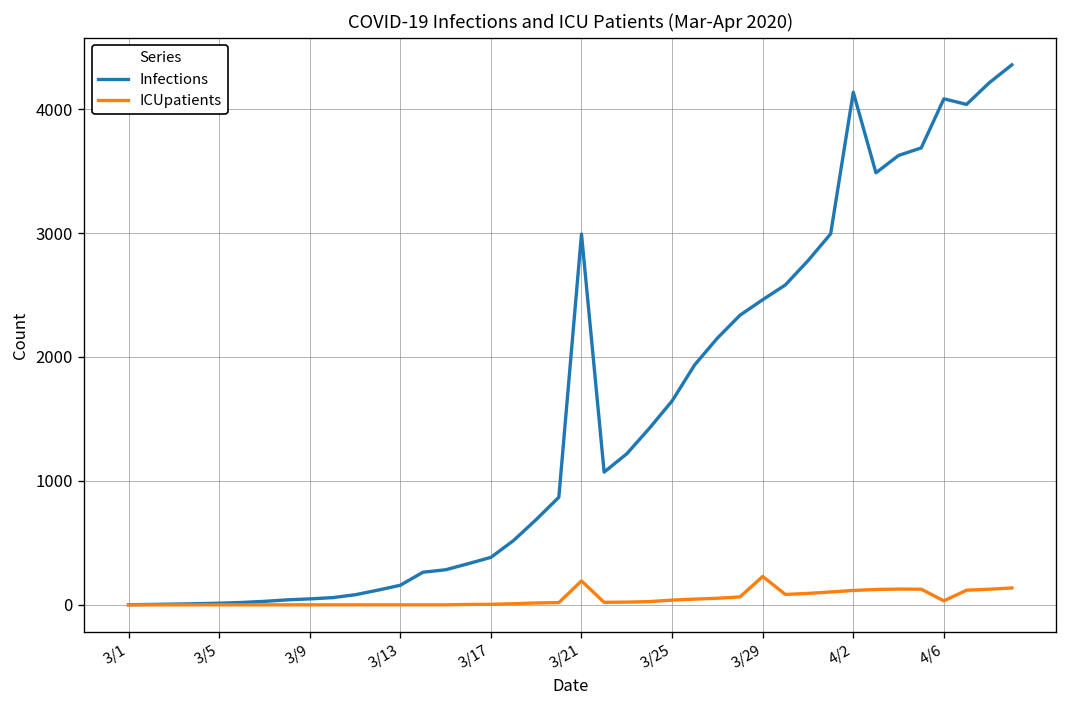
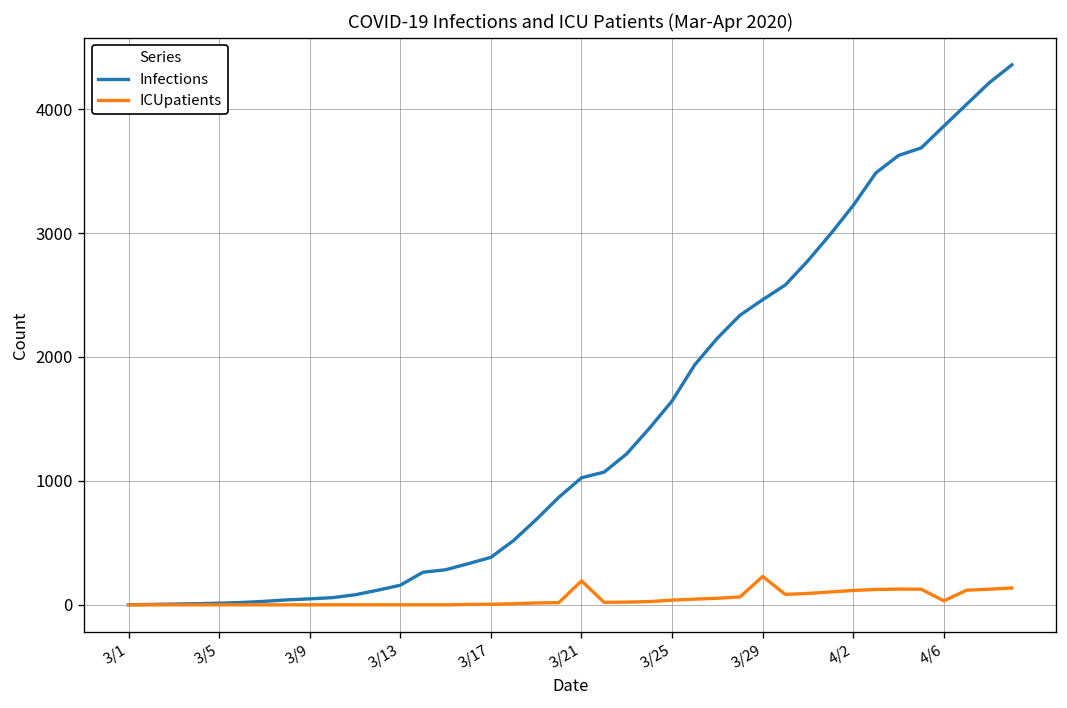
Infections, 3/21: 2990 -> 1030
Infections, 4/2: 4140 -> 3220
Infections, 4/6: 4080 -> 3860
